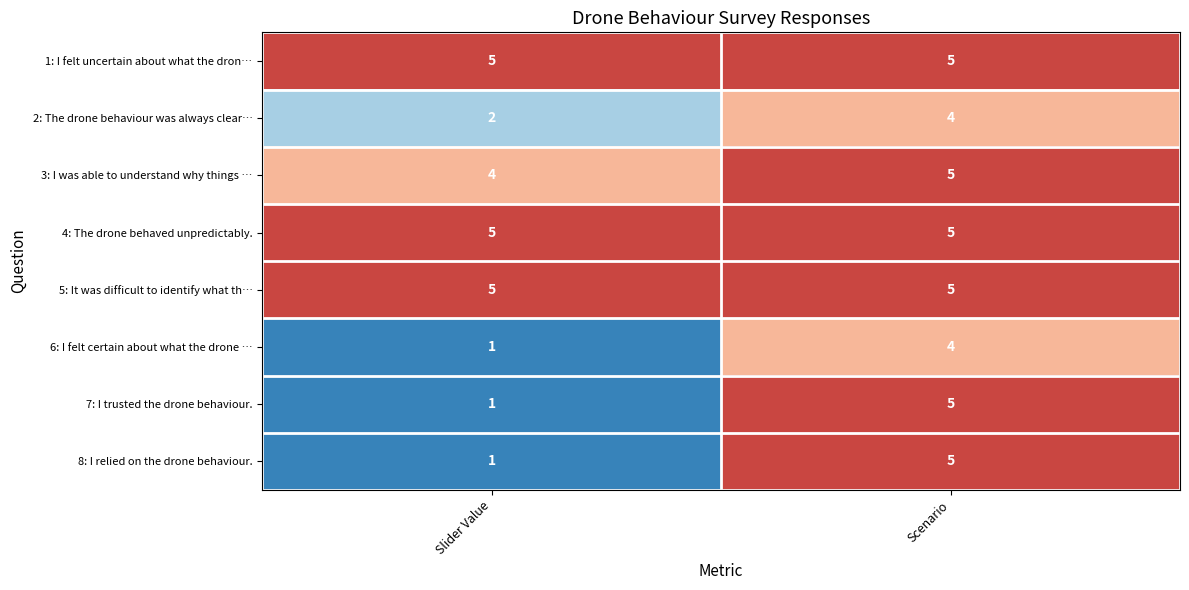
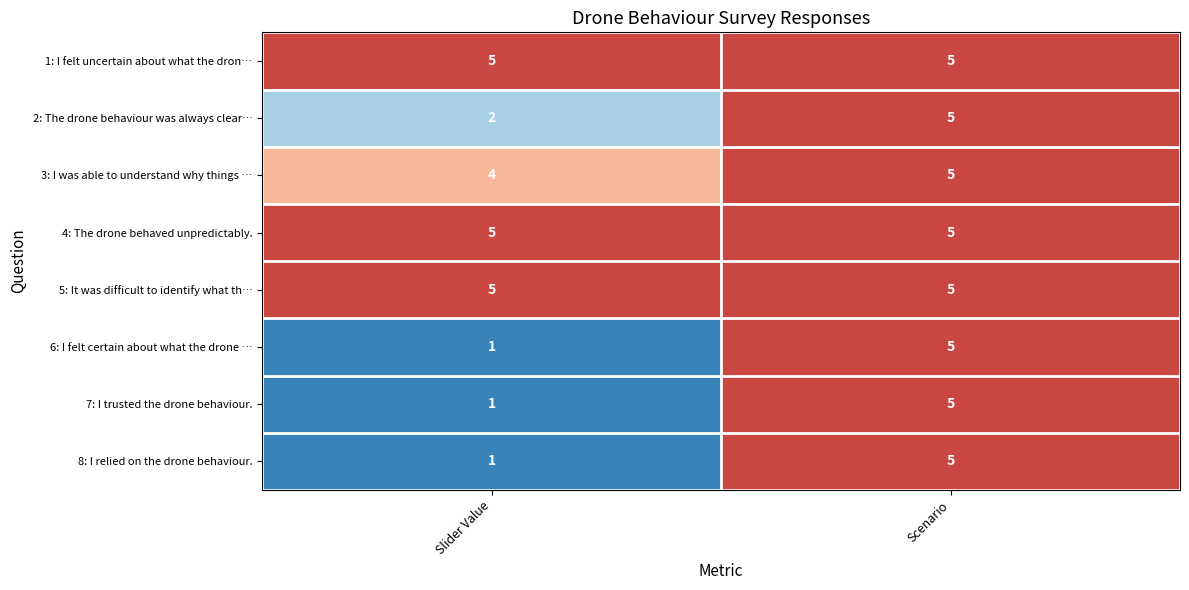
2: The drone behaviour was always clear…, Scenario: 4 -> 5
6: I felt certain about what the drone …, Scenario: 4 -> 5
